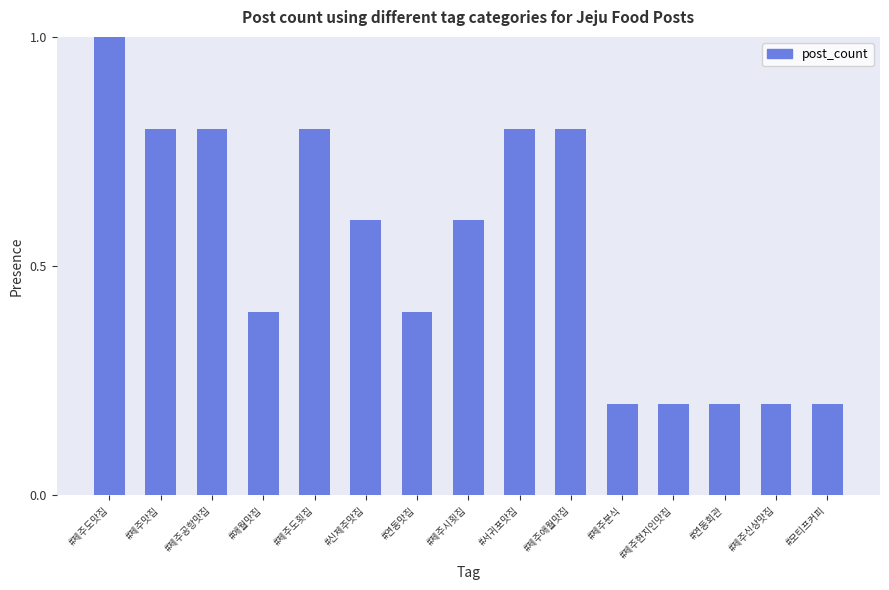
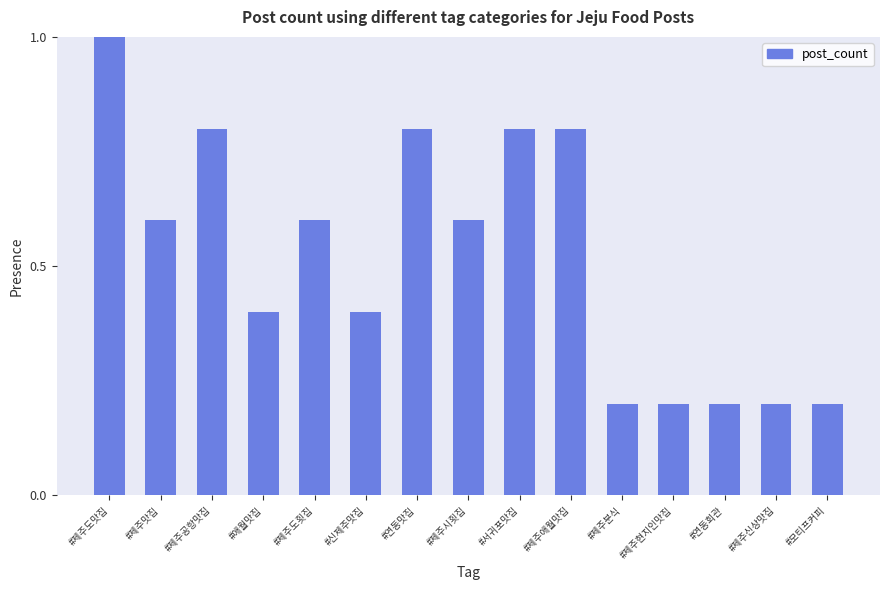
#제주맛집: 0.80 -> 0.60
#제주도횟집: 0.80 -> 0.60
#신제주맛집: 0.60 -> 0.40
#연동맛집: 0.40 -> 0.80
